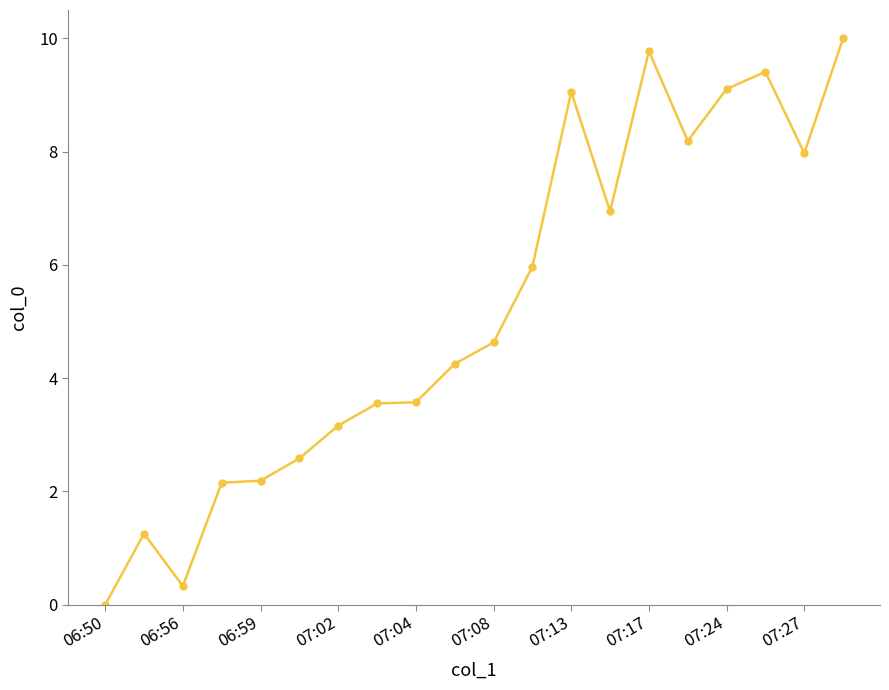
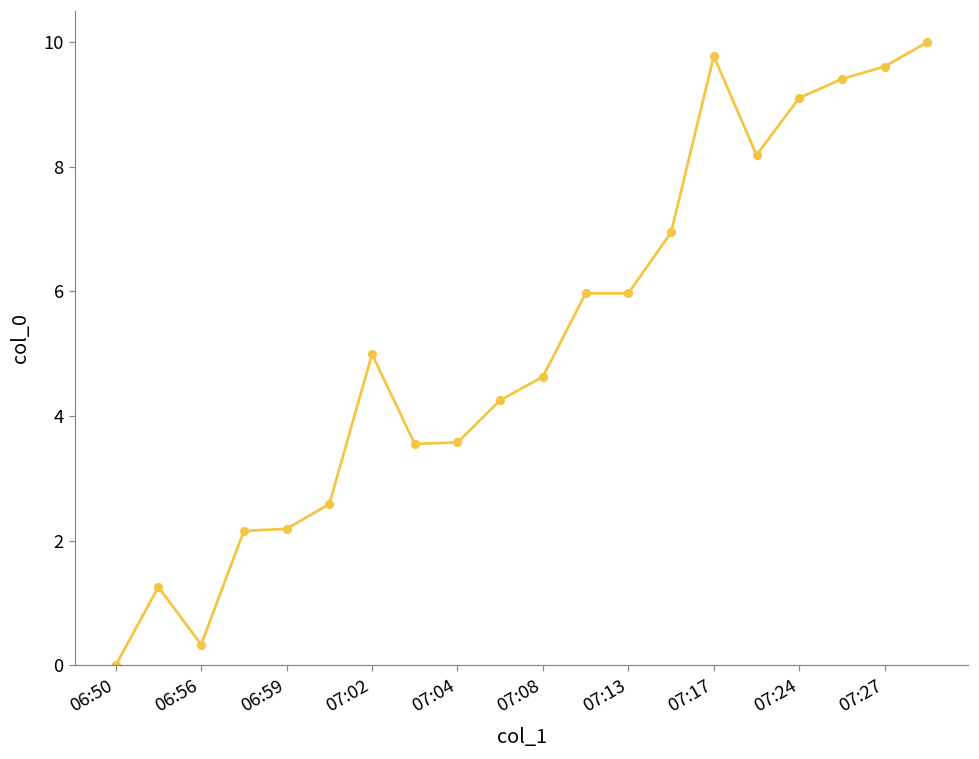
07:02: 3.2 -> 5.0
07:13: 9.1 -> 6.0
07:27: 8.0 -> 9.6
